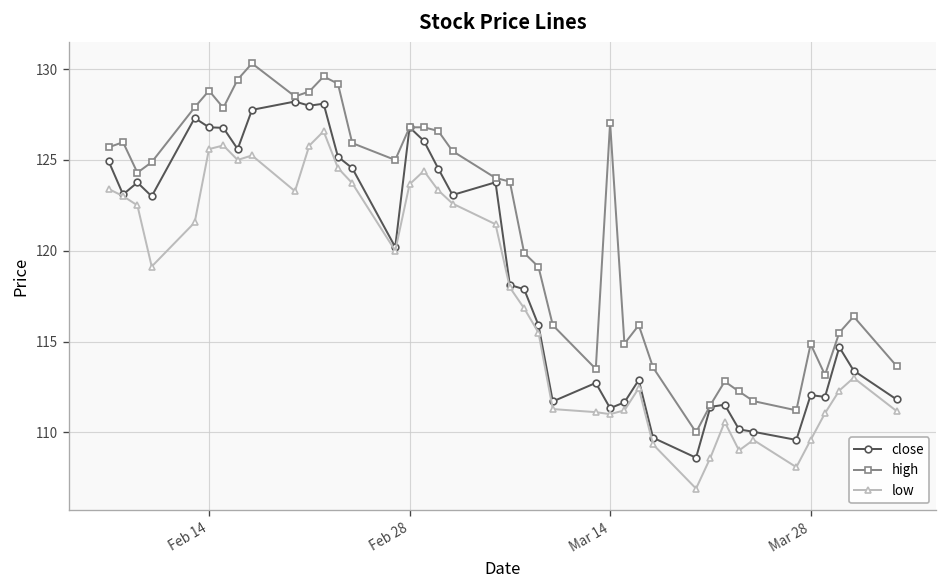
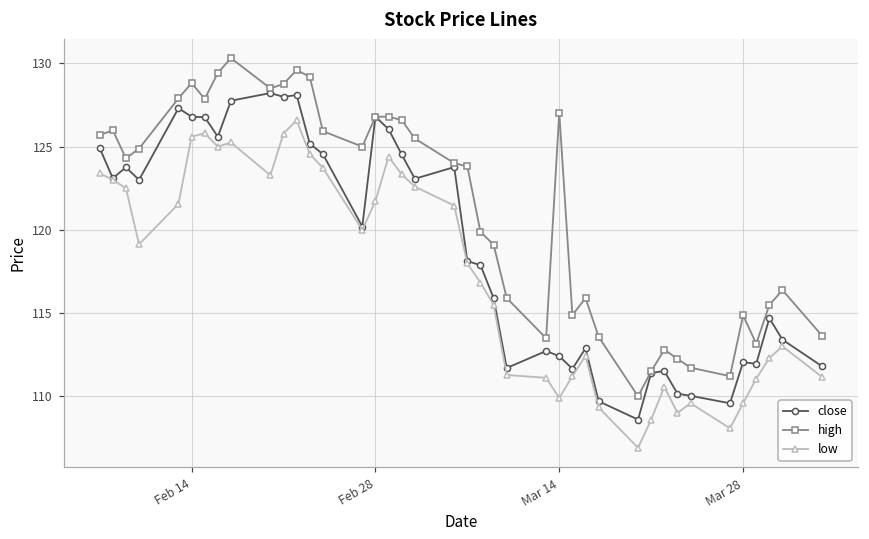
low, Feb 28: 123.7 -> 121.7
close, Mar 14: 111.3 -> 112.4
low, Mar 14: 111.0 -> 109.9
